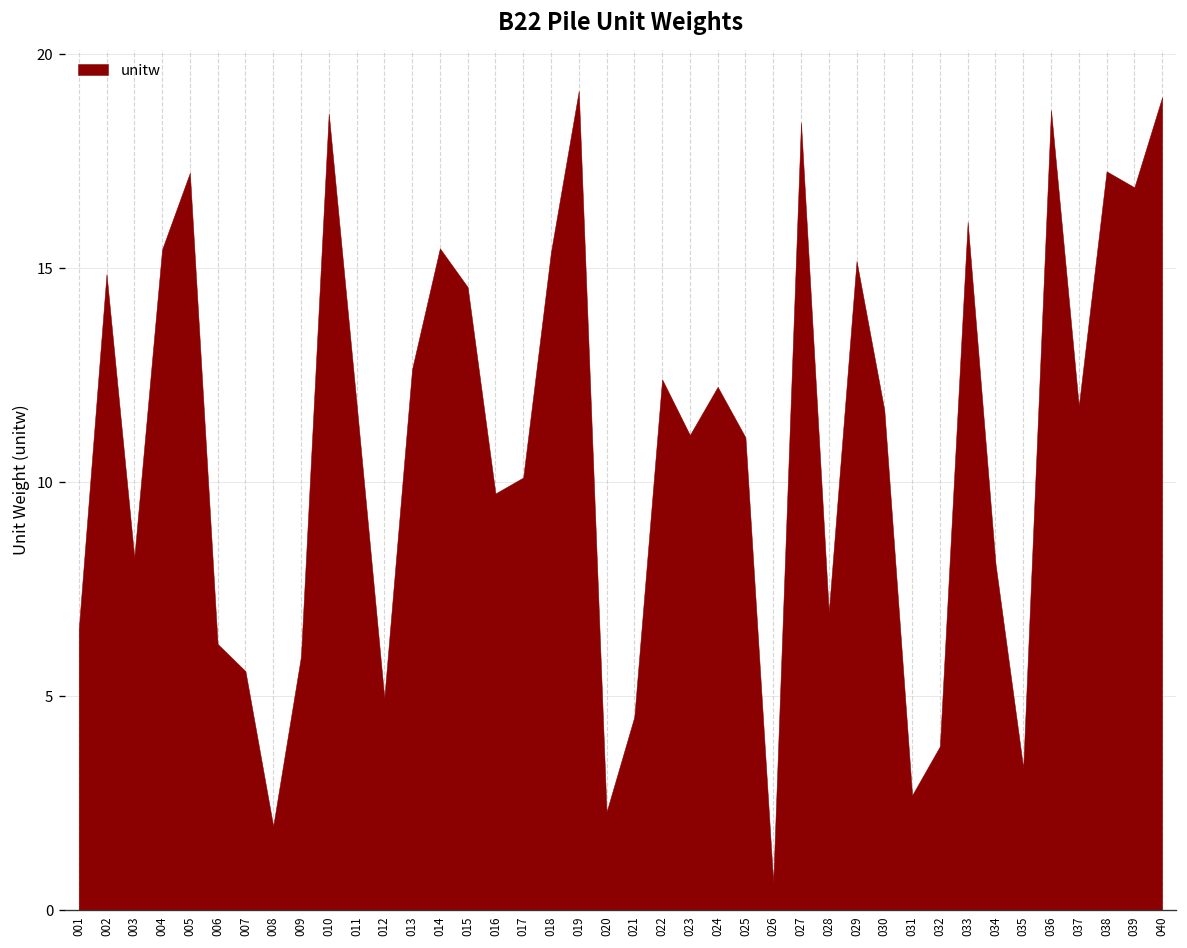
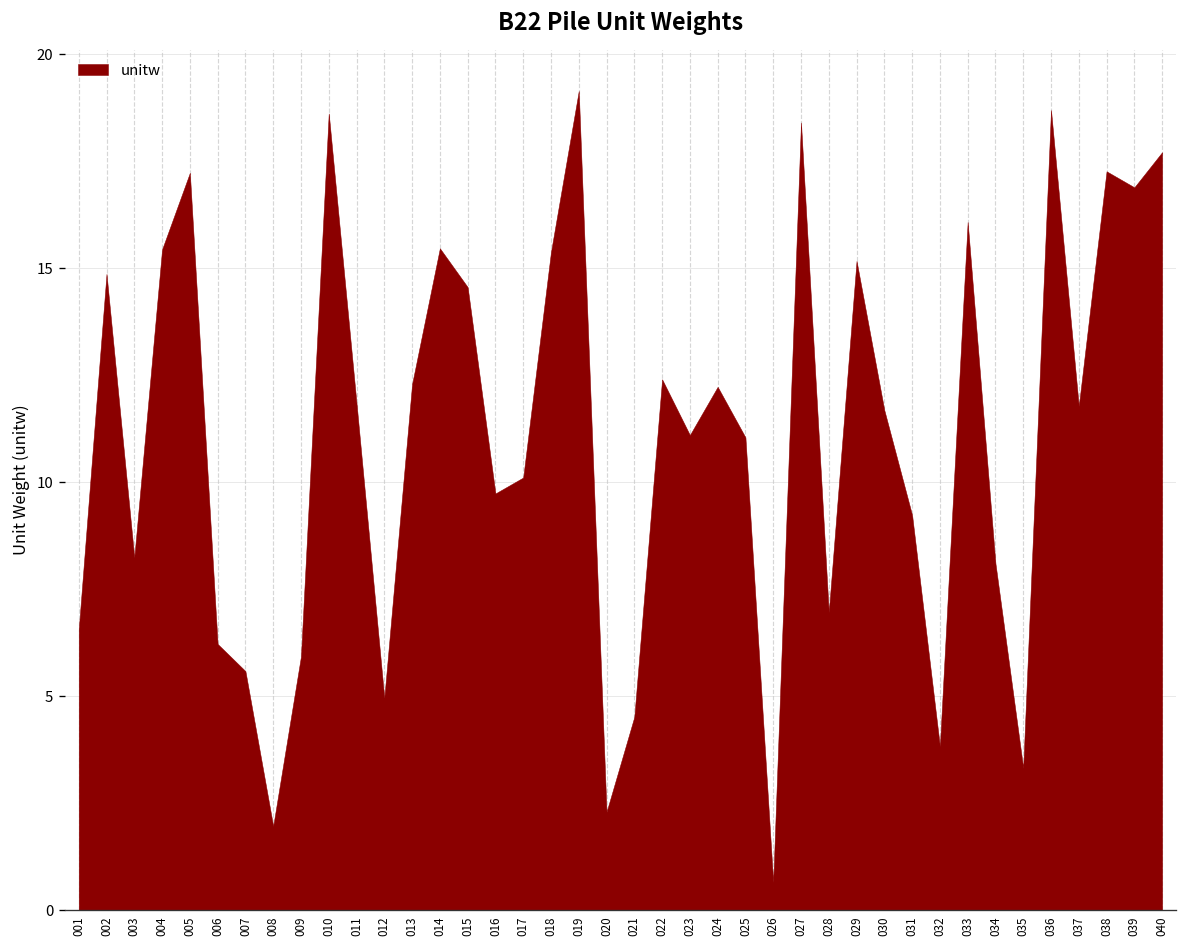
013: 12.6 -> 12.3
031: 2.7 -> 9.2
040: 19.0 -> 17.7
